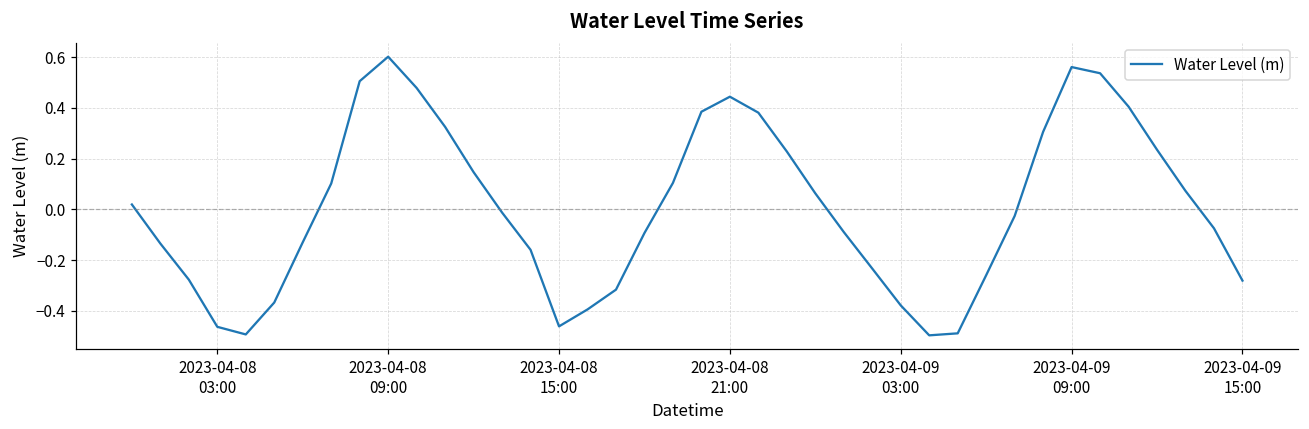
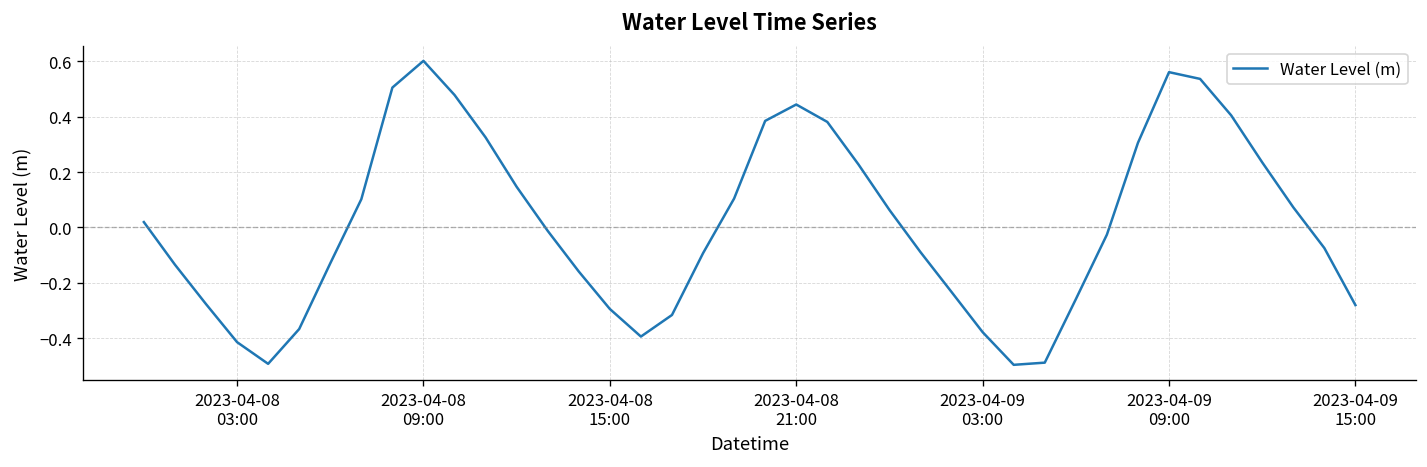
2023-04-08 03:00: -0.46 -> -0.41
2023-04-08 15:00: -0.46 -> -0.29
